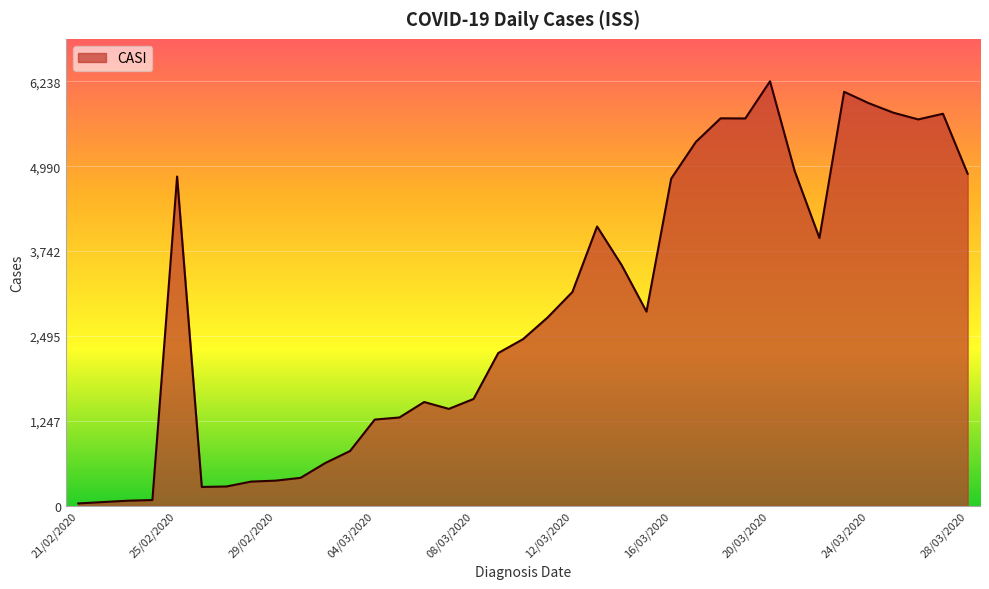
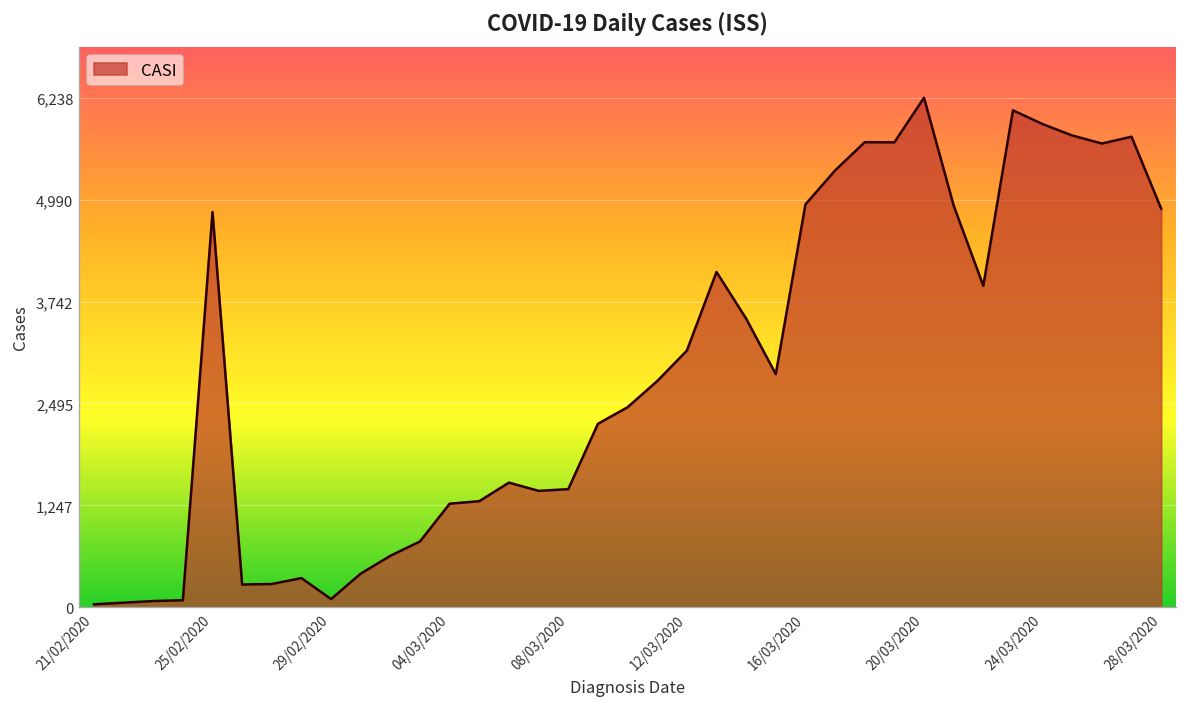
29/02/2020: 400 -> 100
08/03/2020: 1,600 -> 1,400
16/03/2020: 4,800 -> 4,900
